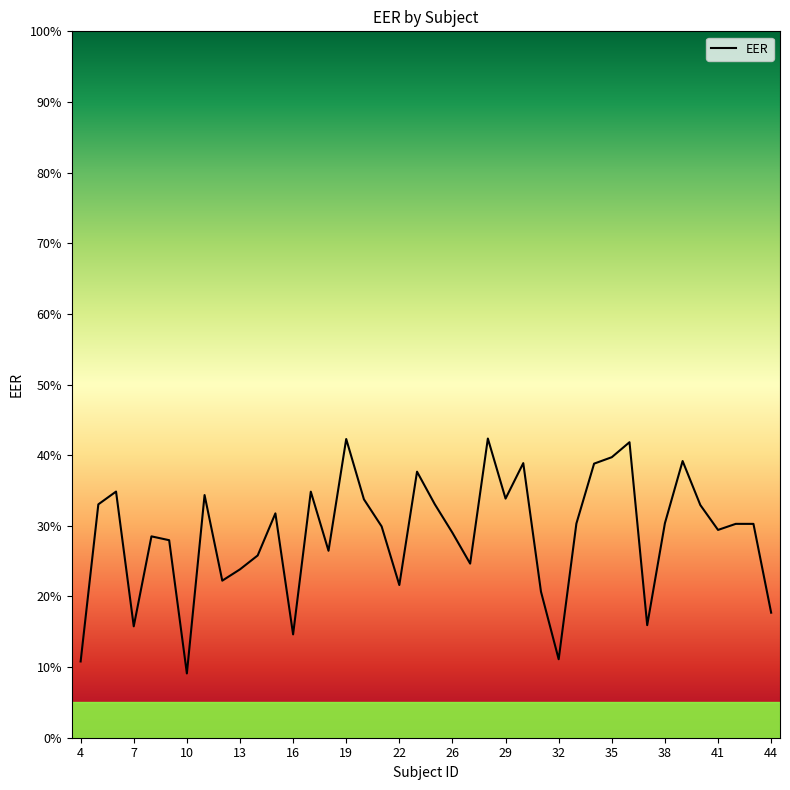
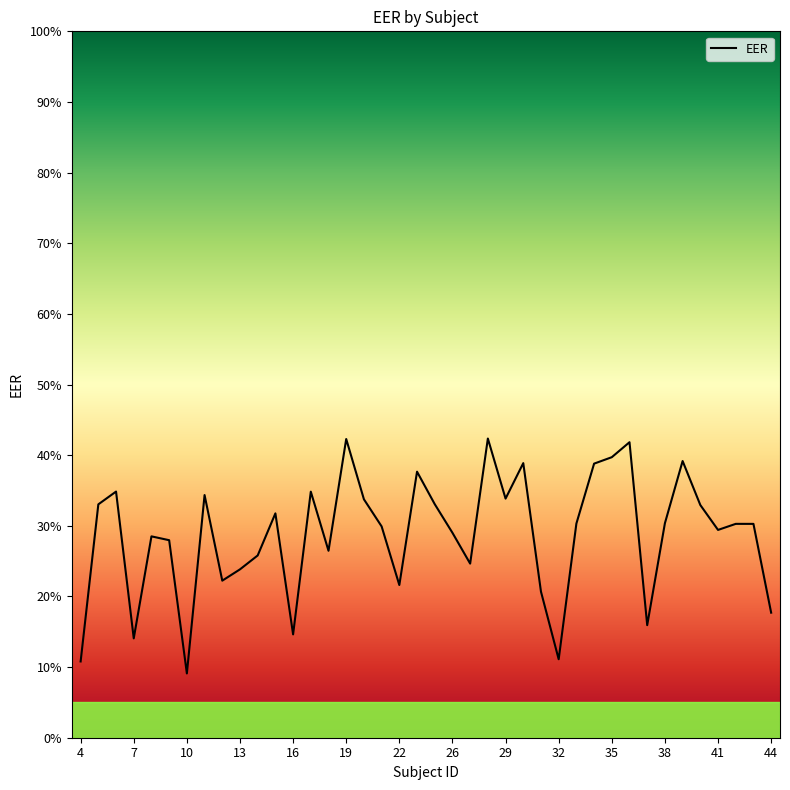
7: 16% -> 14%
